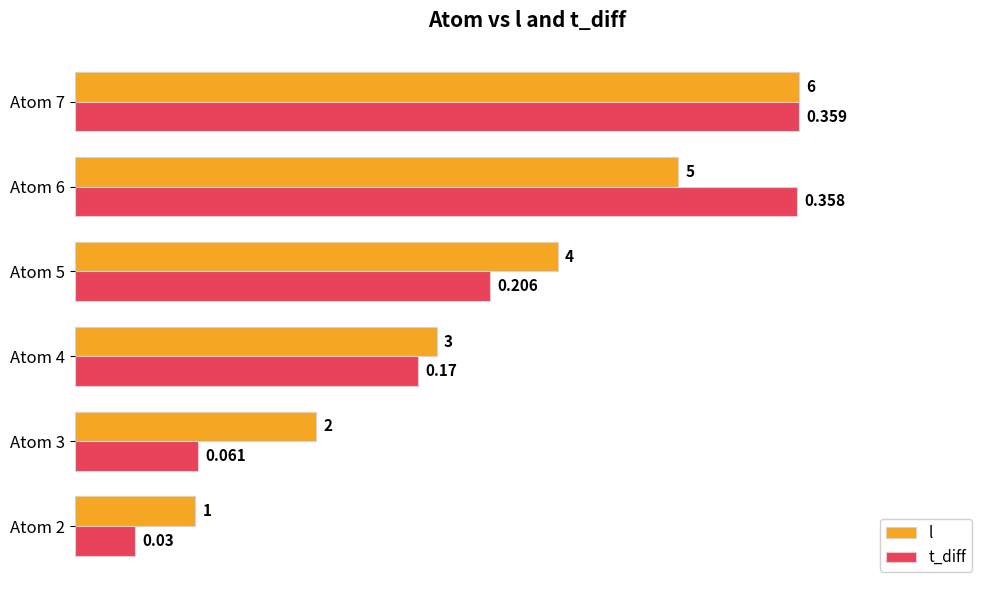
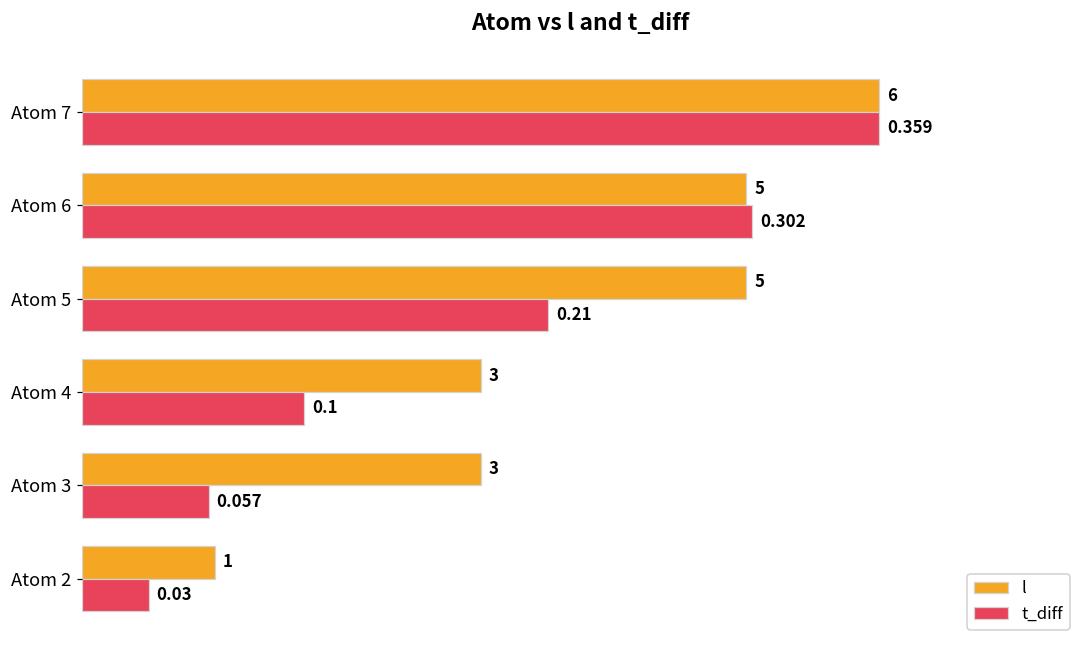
t_diff, Atom 6: 0.358 -> 0.302
l, Atom 5: 4 -> 5
t_diff, Atom 5: 0.206 -> 0.21
t_diff, Atom 4: 0.17 -> 0.1
l, Atom 3: 2 -> 3
t_diff, Atom 3: 0.061 -> 0.057
